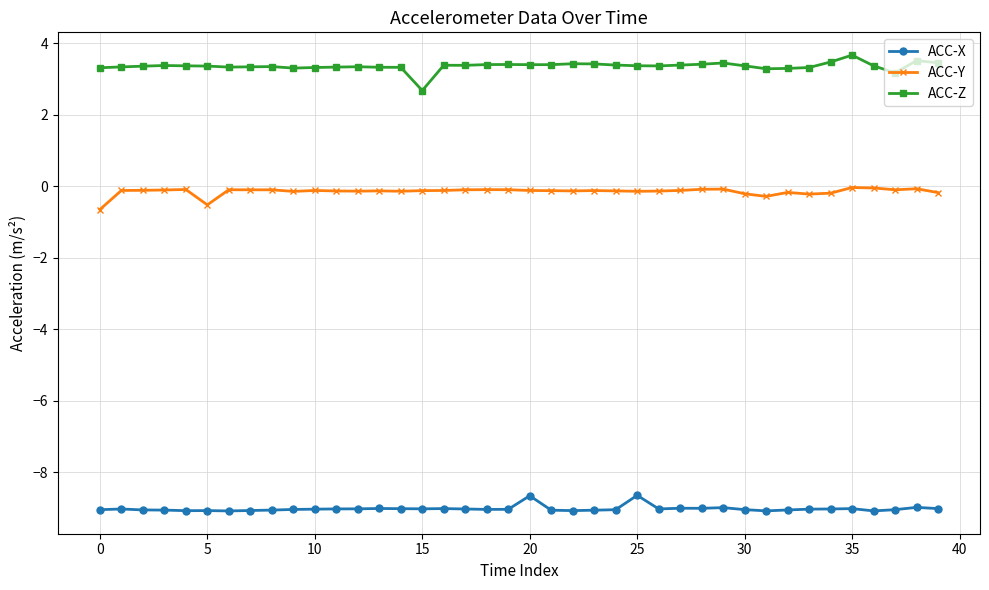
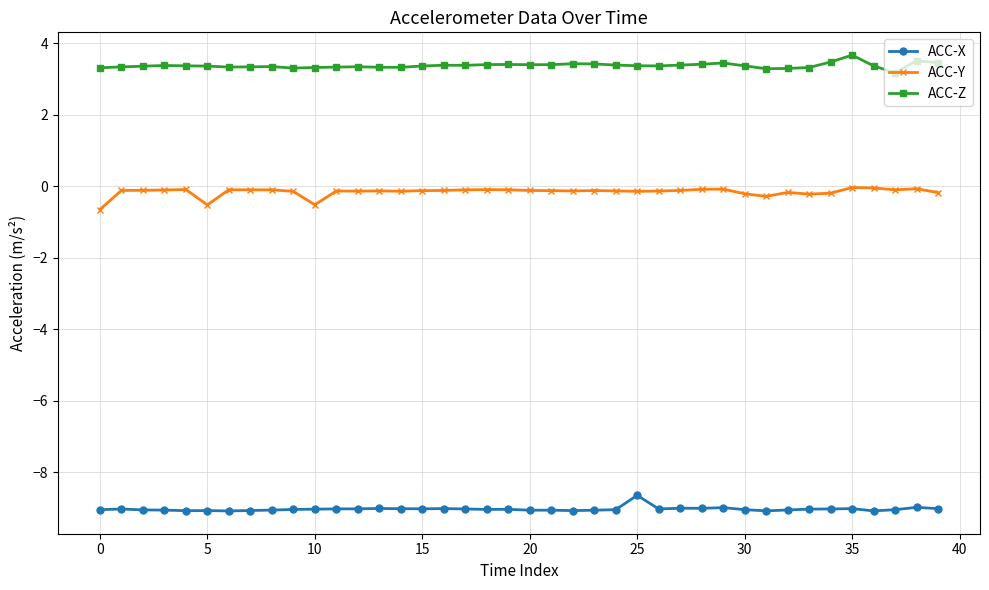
ACC-Y, 10: -0.1 -> -0.5
ACC-Z, 15: 2.7 -> 3.4
ACC-X, 20: -8.7 -> -9.1
